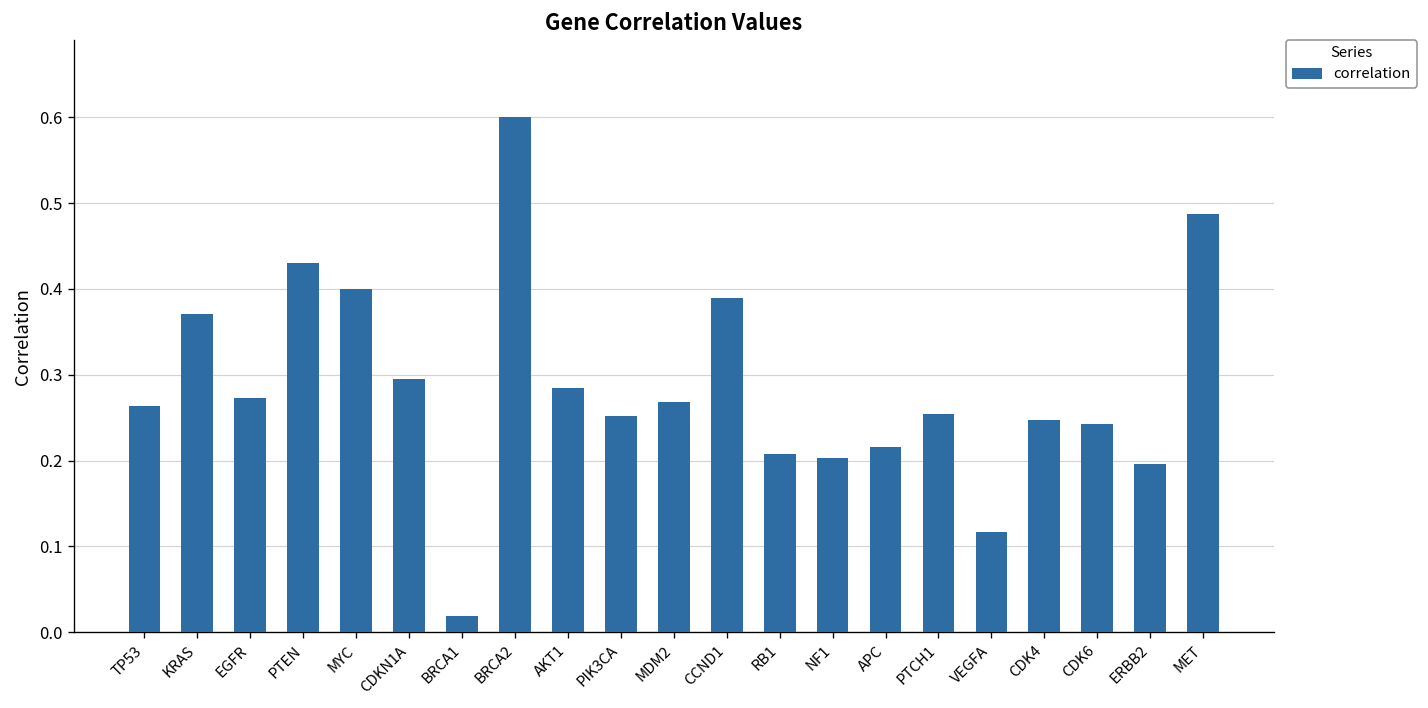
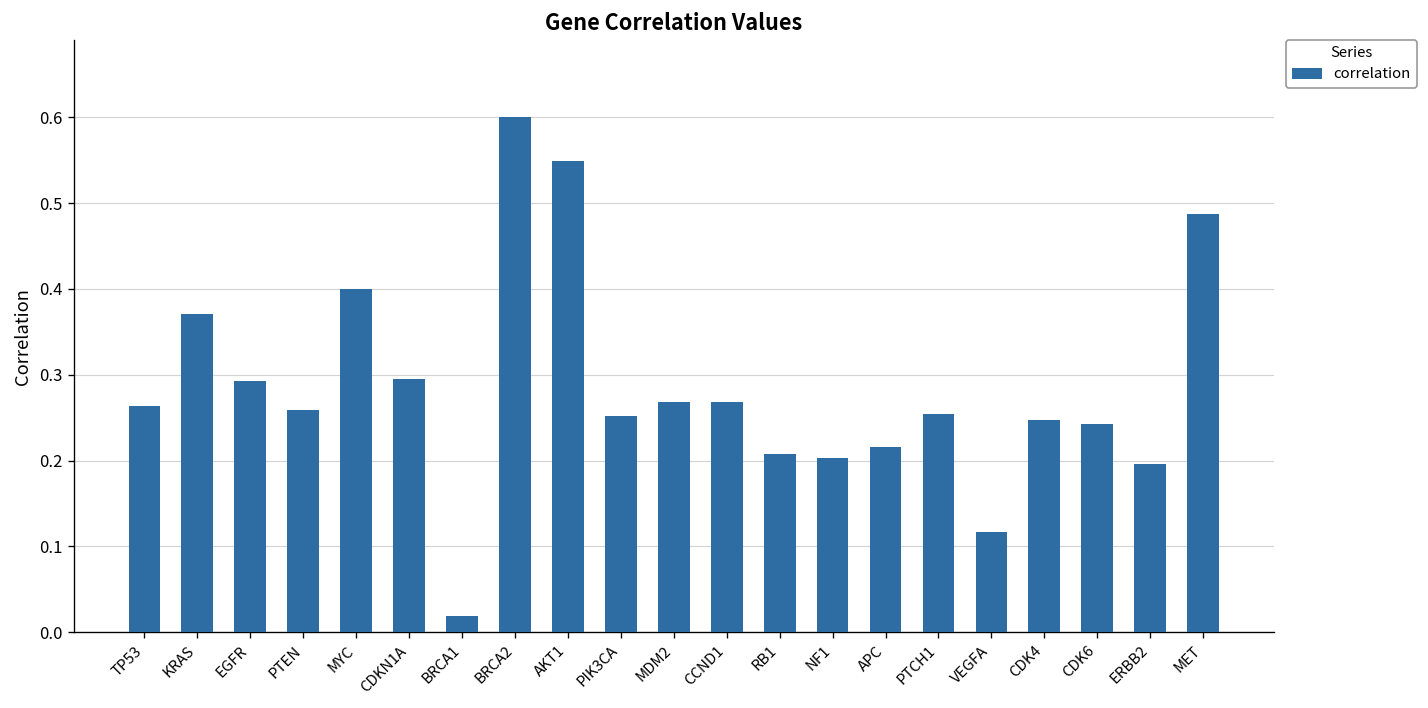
EGFR: 0.27 -> 0.29
PTEN: 0.43 -> 0.26
AKT1: 0.29 -> 0.55
CCND1: 0.39 -> 0.27
